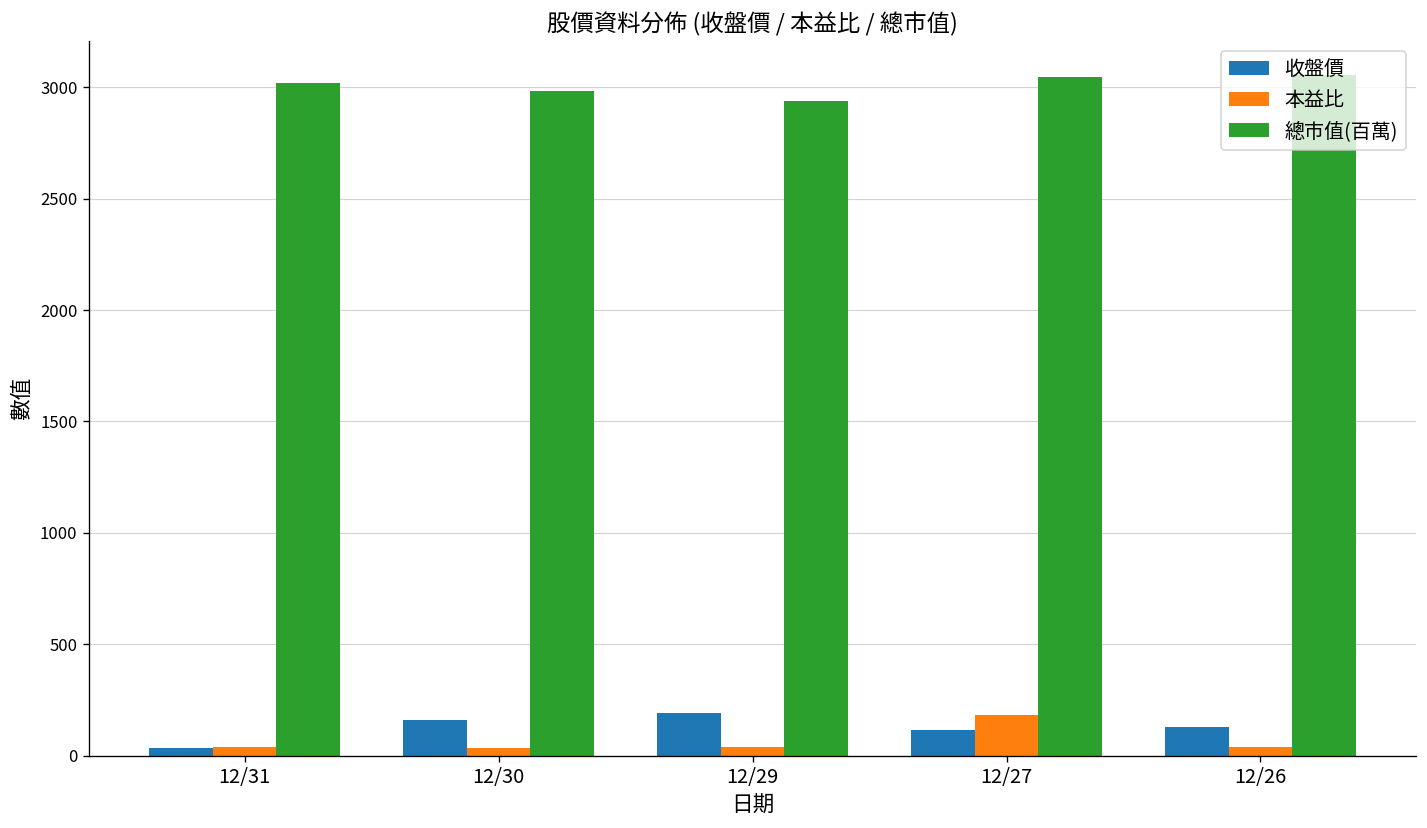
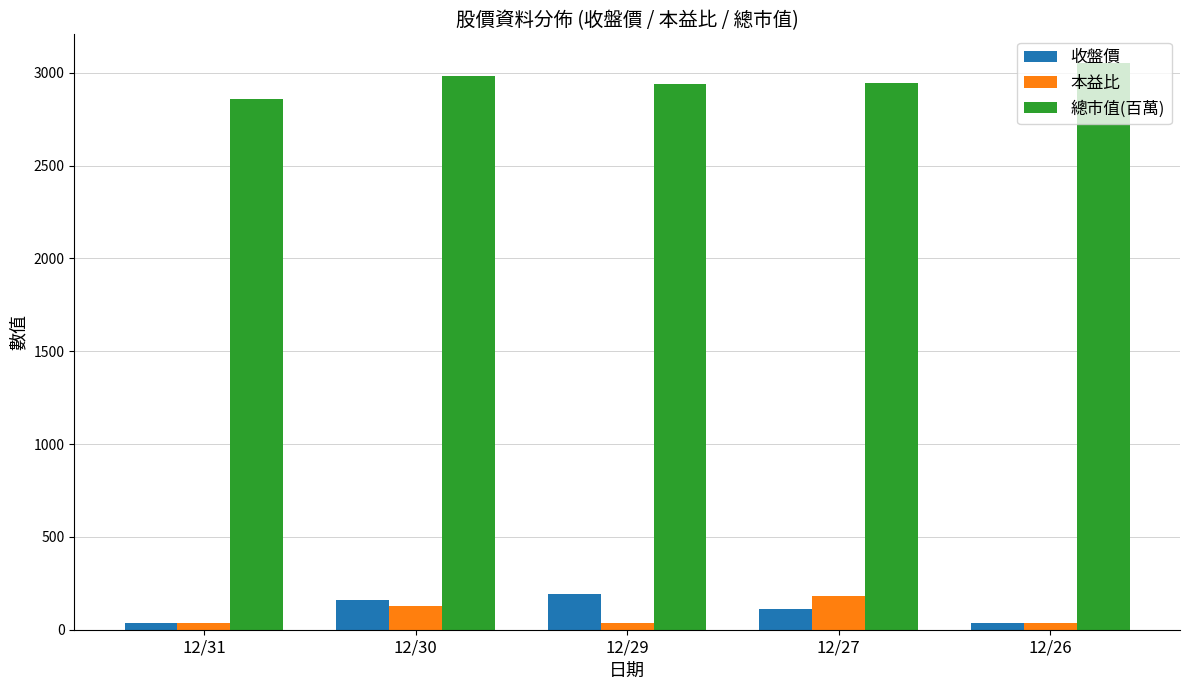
總市值(百萬), 12/31: 3020 -> 2860
本益比, 12/30: 40 -> 130
總市值(百萬), 12/27: 3050 -> 2950
收盤價, 12/26: 130 -> 40
